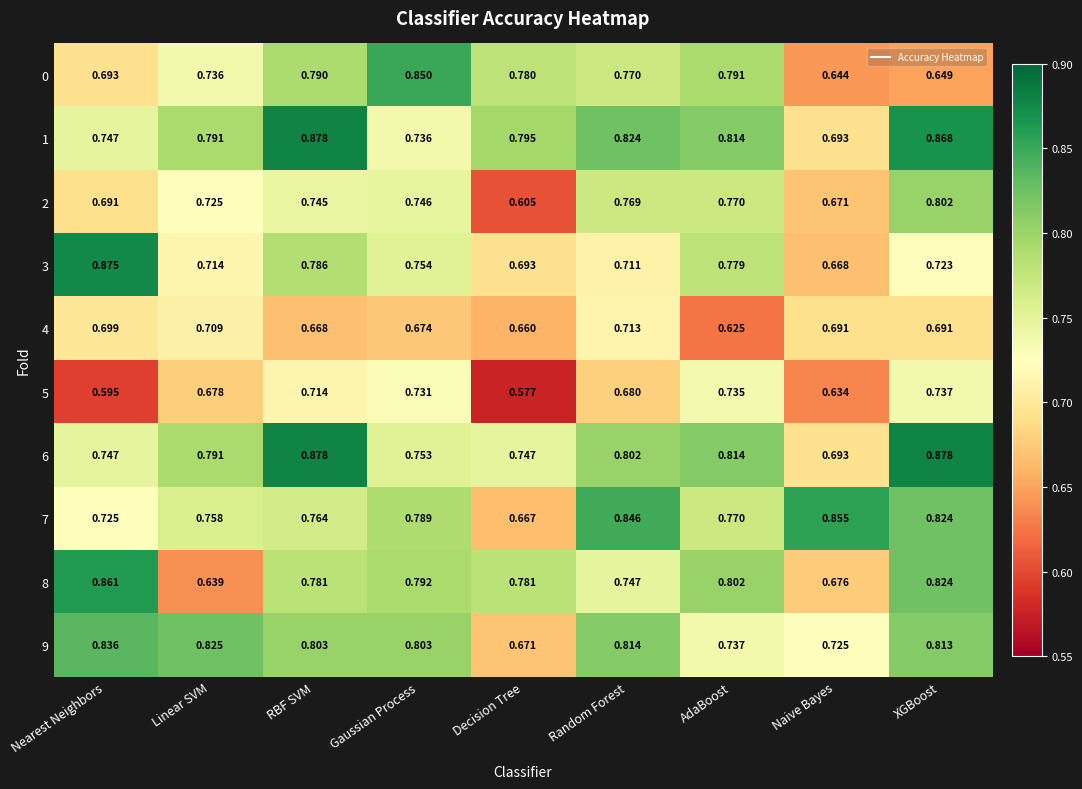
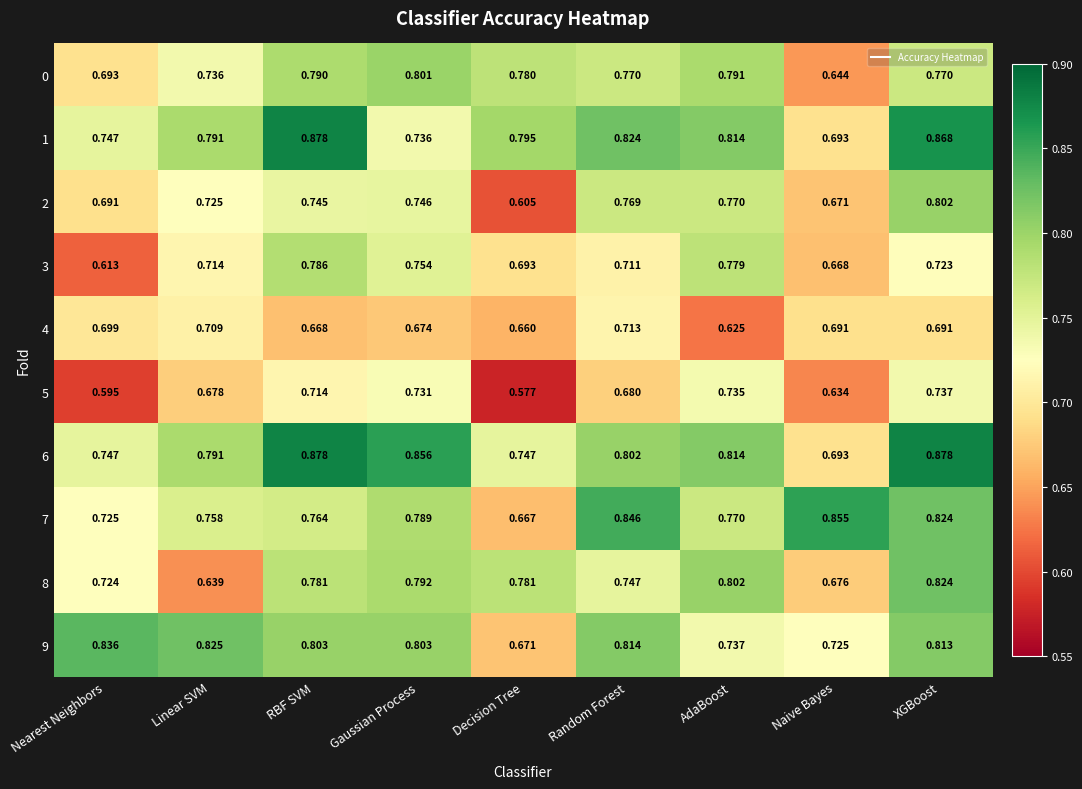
0, Gaussian Process: 0.850 -> 0.801
0, XGBoost: 0.649 -> 0.770
3, Nearest Neighbors: 0.875 -> 0.613
6, Gaussian Process: 0.753 -> 0.856
8, Nearest Neighbors: 0.861 -> 0.724
